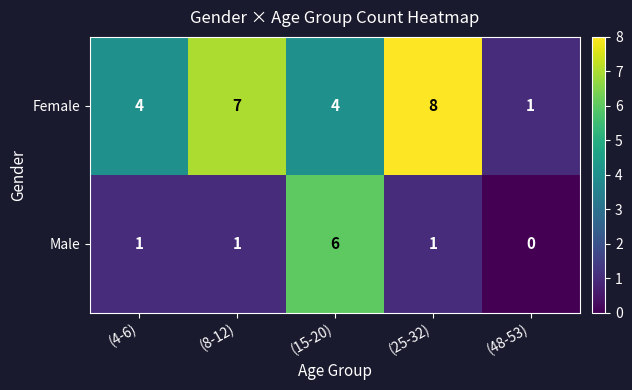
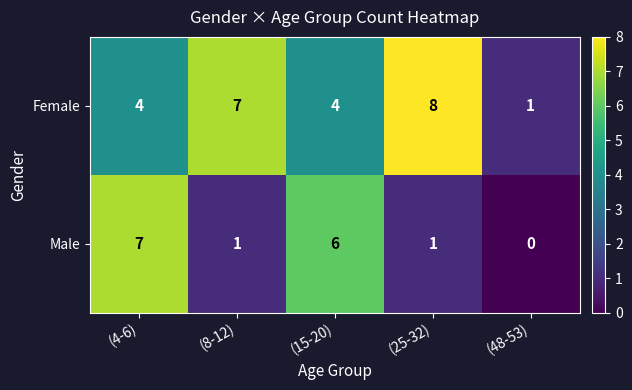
Male, (4-6): 1 -> 7
